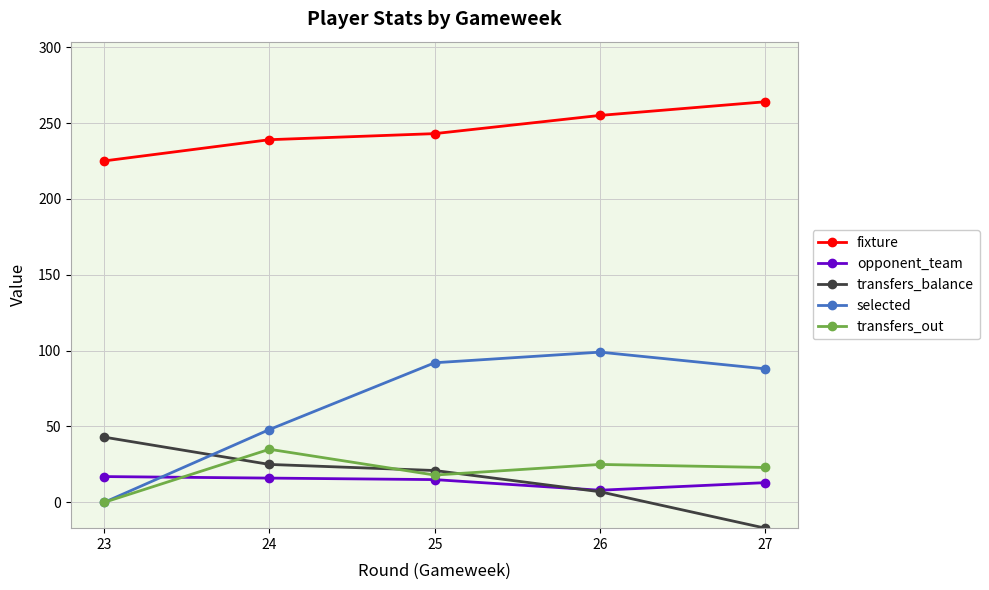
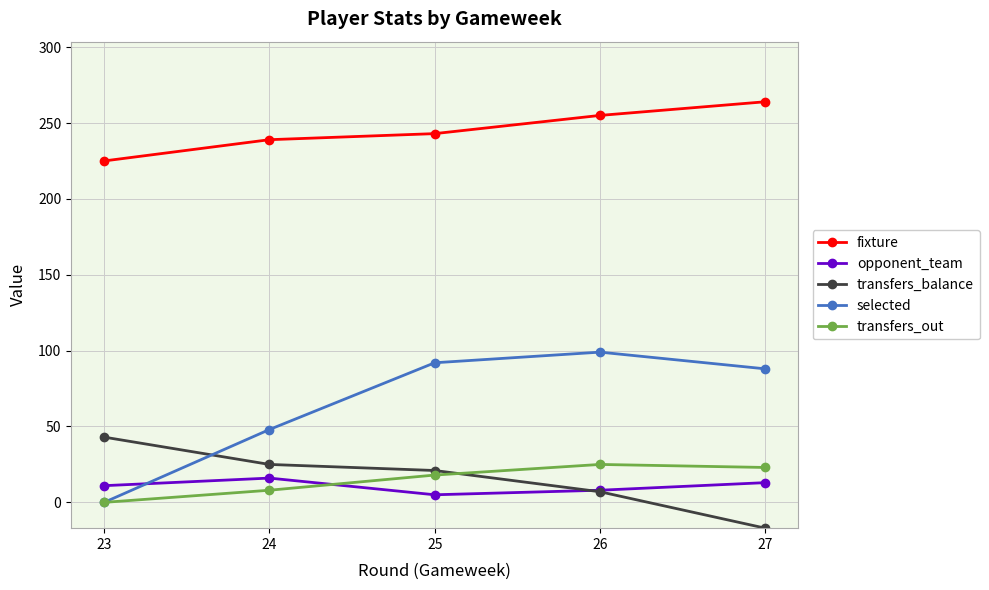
opponent_team, 23: 17 -> 11
transfers_out, 24: 35 -> 8
opponent_team, 25: 15 -> 5
